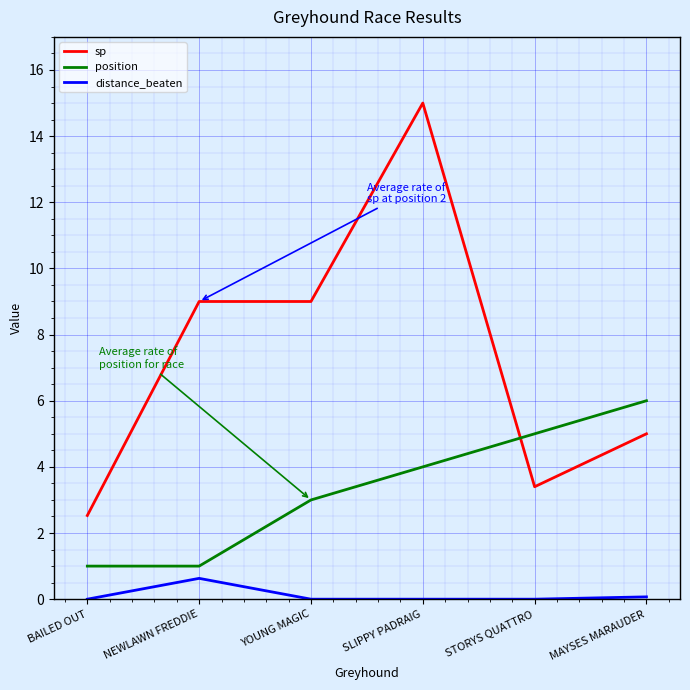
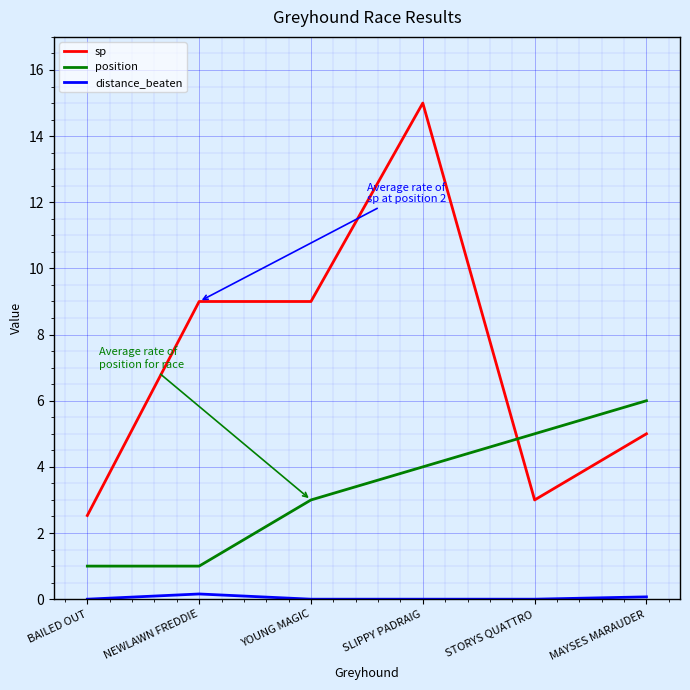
distance_beaten, NEWLAWN FREDDIE: 0.6 -> 0.2
sp, STORYS QUATTRO: 3.4 -> 3.0
